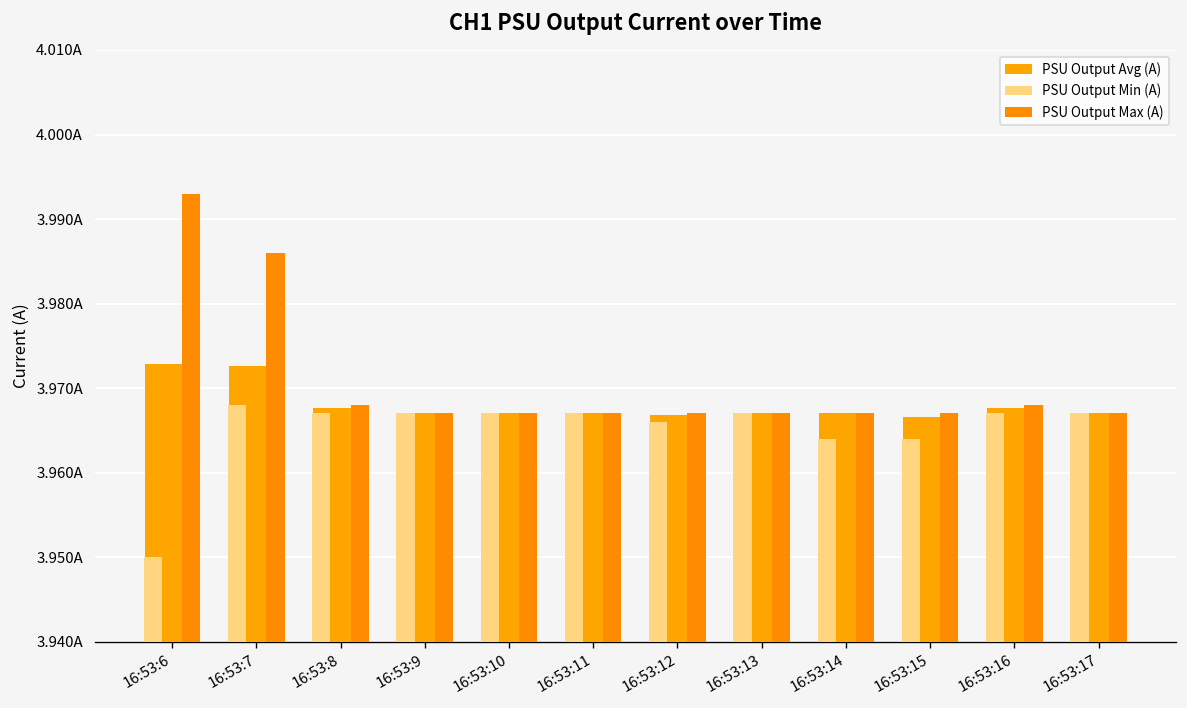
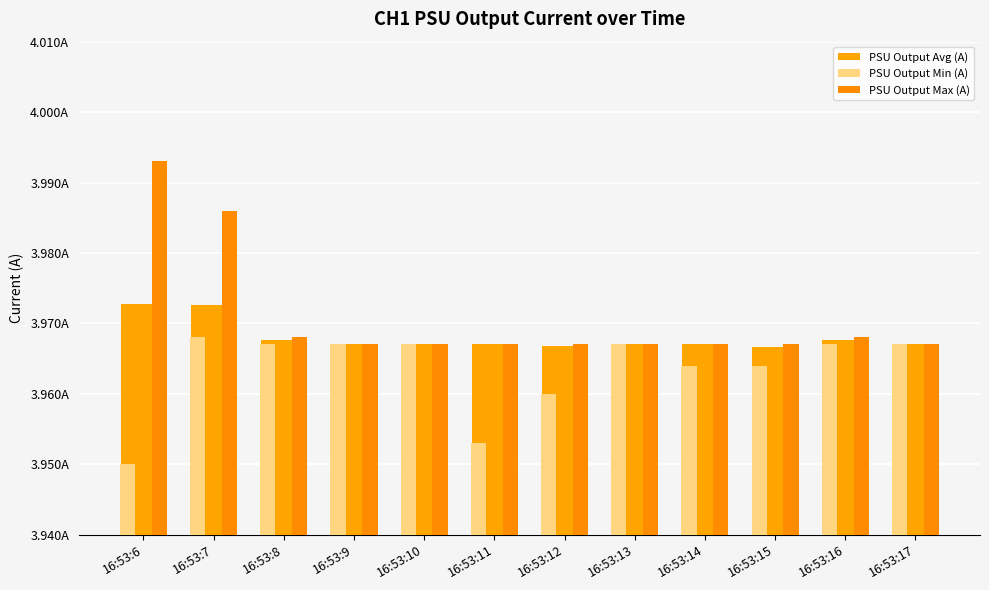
PSU Output Min (A), 16:53:11: 3.967A -> 3.953A
PSU Output Min (A), 16:53:12: 3.966A -> 3.960A
